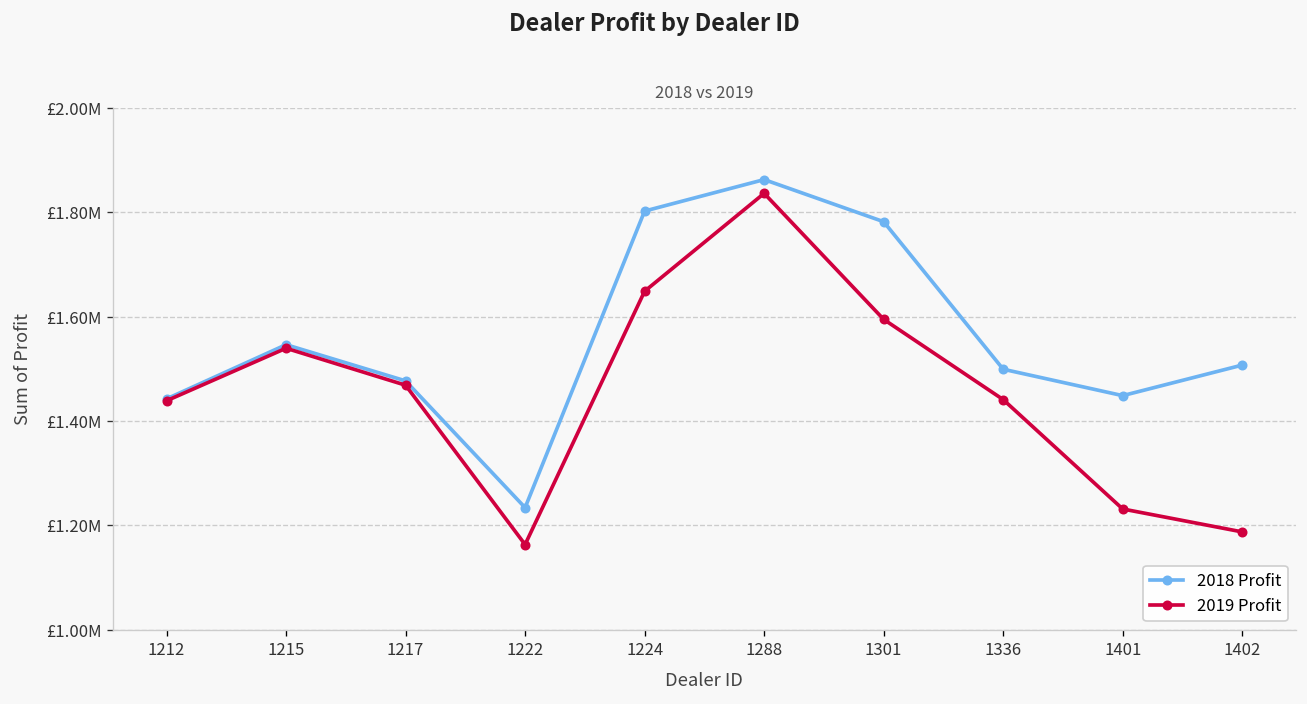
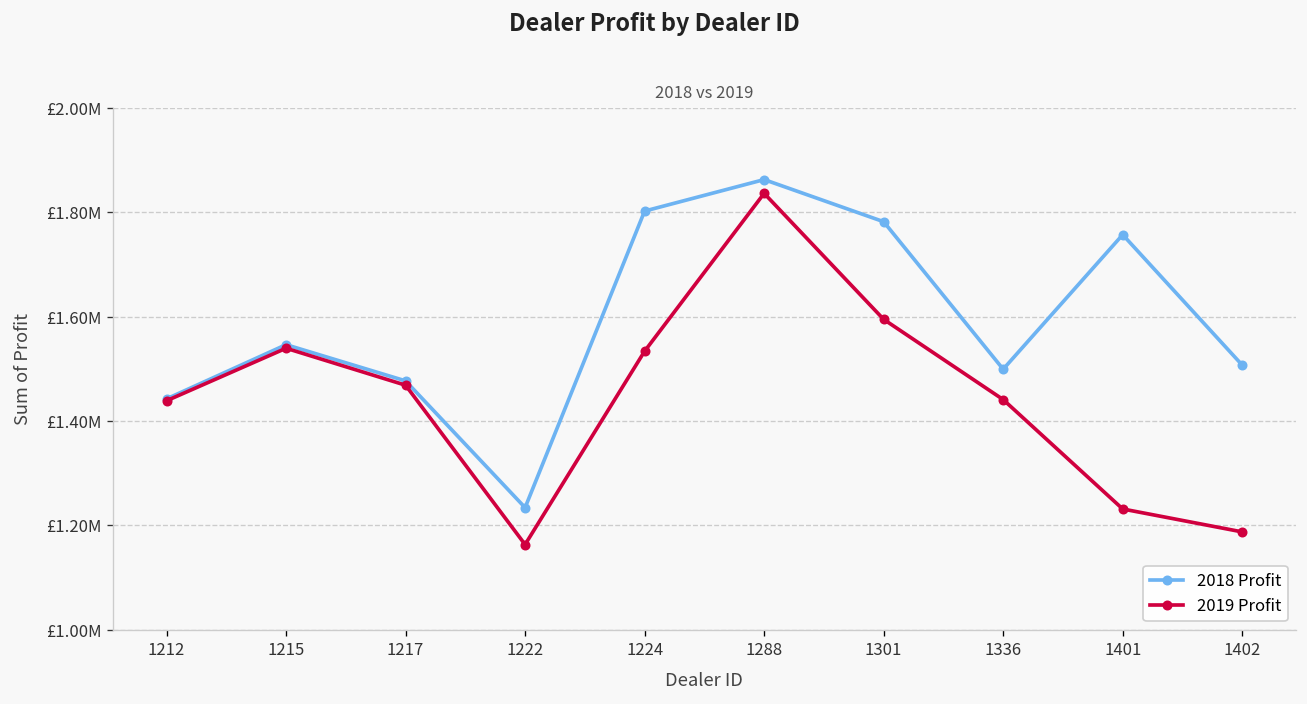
2019 Profit, 1224: £1650000 -> £1530000
2018 Profit, 1401: £1450000 -> £1760000
